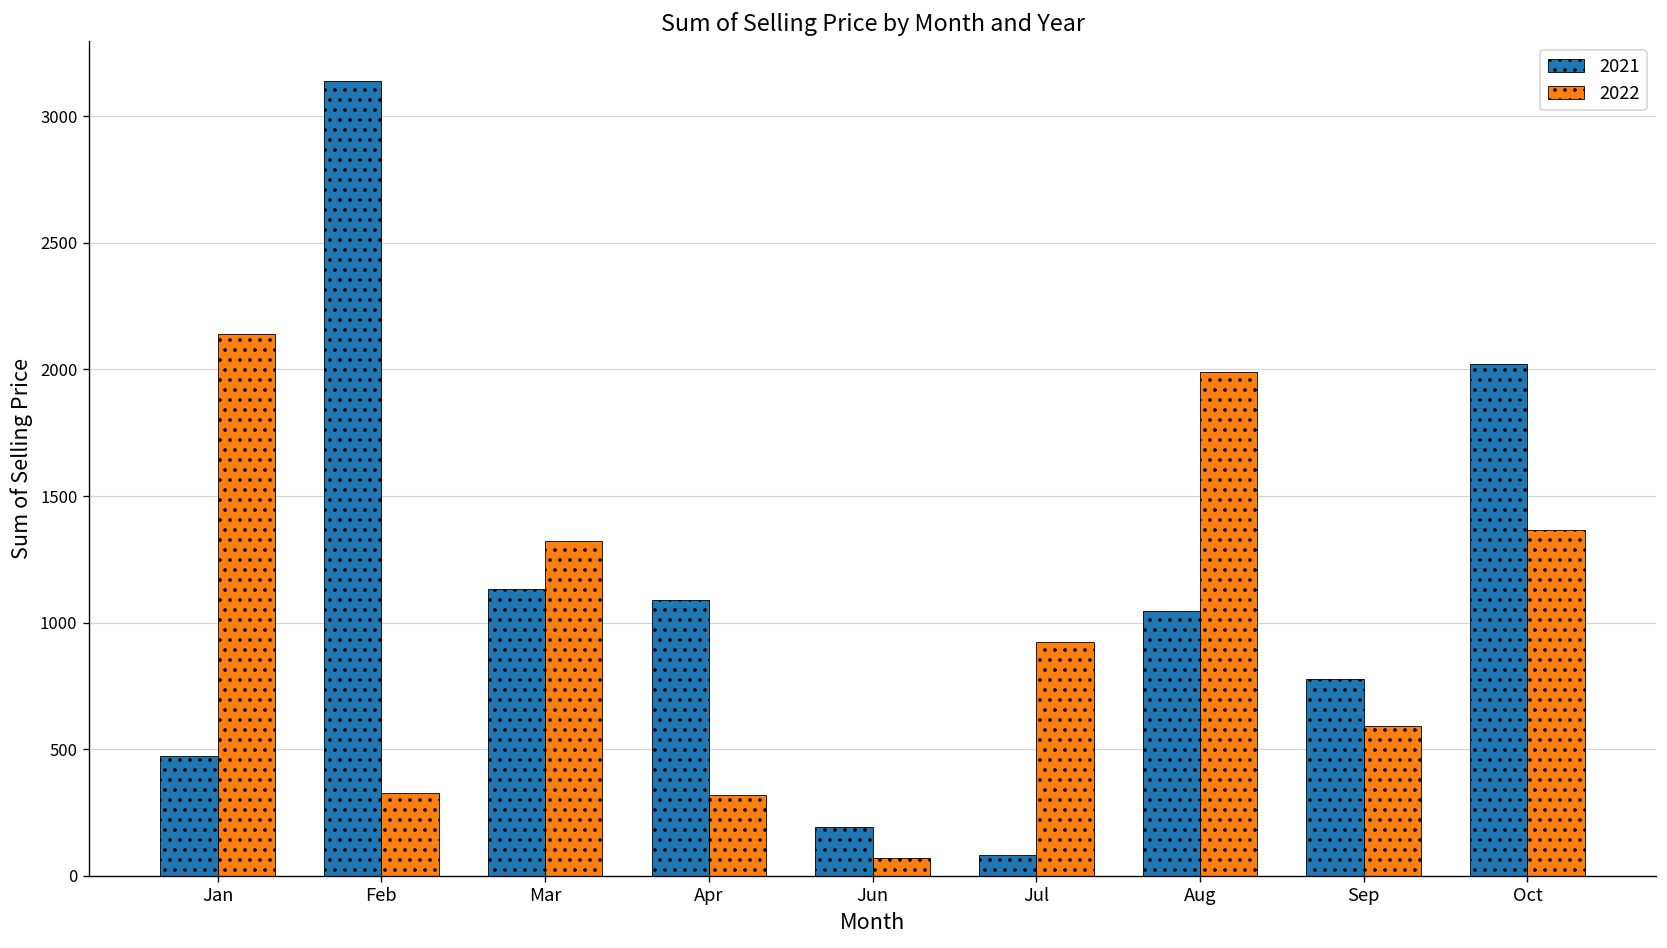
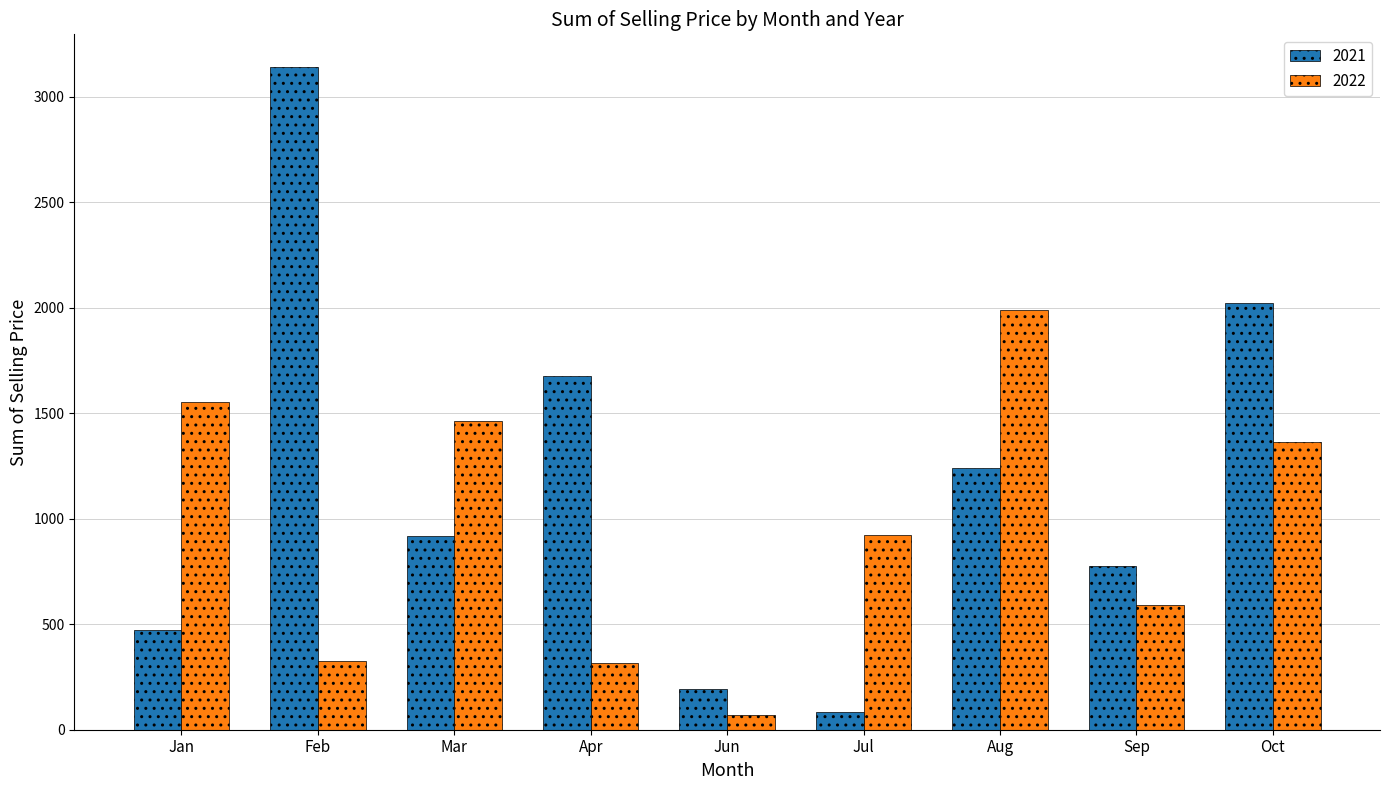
2022, Jan: 2140 -> 1560
2021, Mar: 1130 -> 920
2022, Mar: 1320 -> 1460
2021, Apr: 1090 -> 1680
2021, Aug: 1050 -> 1240
